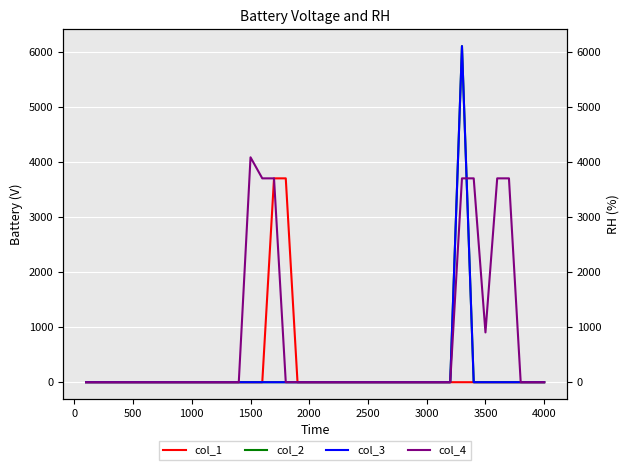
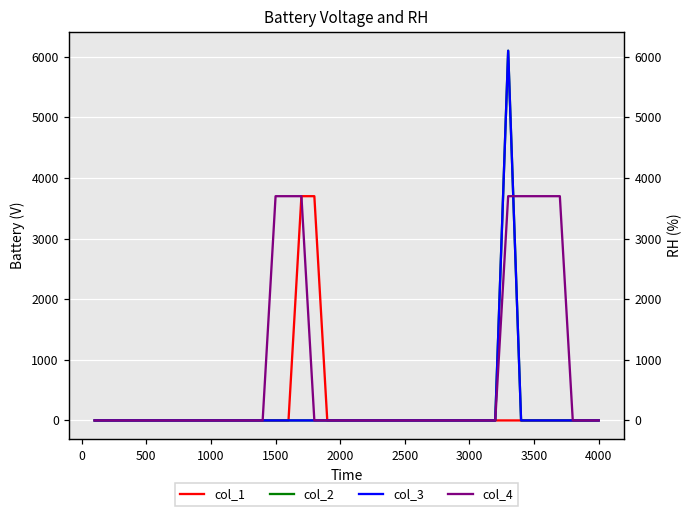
col_4, 1500: 4100 -> 3700
col_4, 3500: 900 -> 3700
